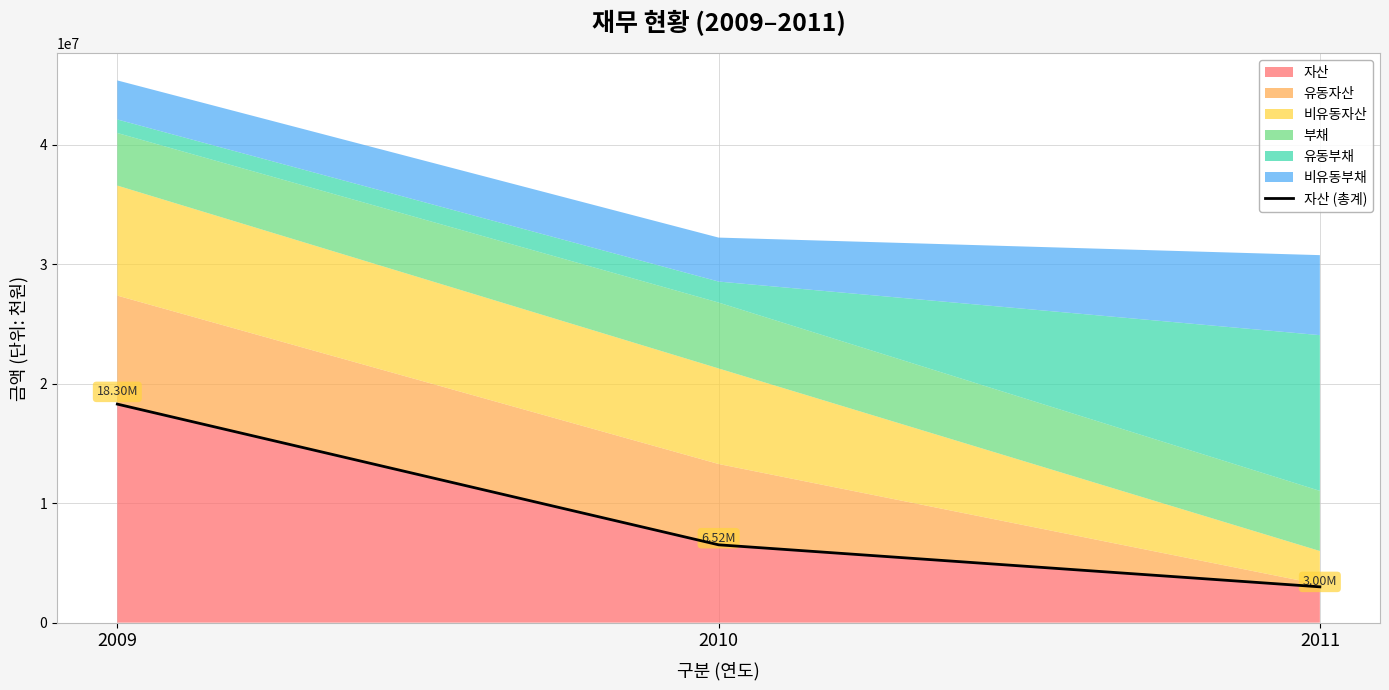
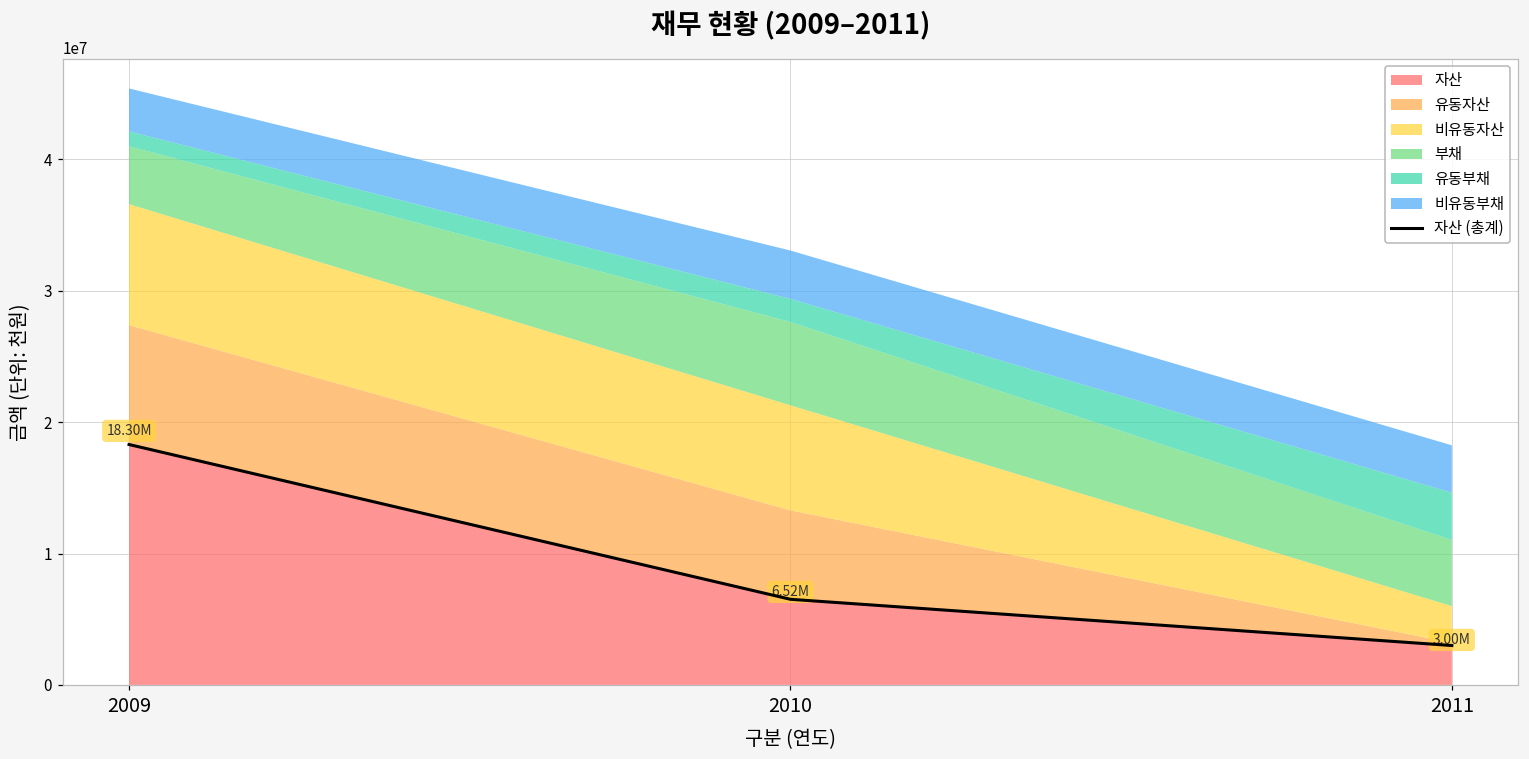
부채, 2010: 5500000 -> 6300000
유동부채, 2011: 13000000 -> 3600000
비유동부채, 2011: 6700000 -> 3600000
